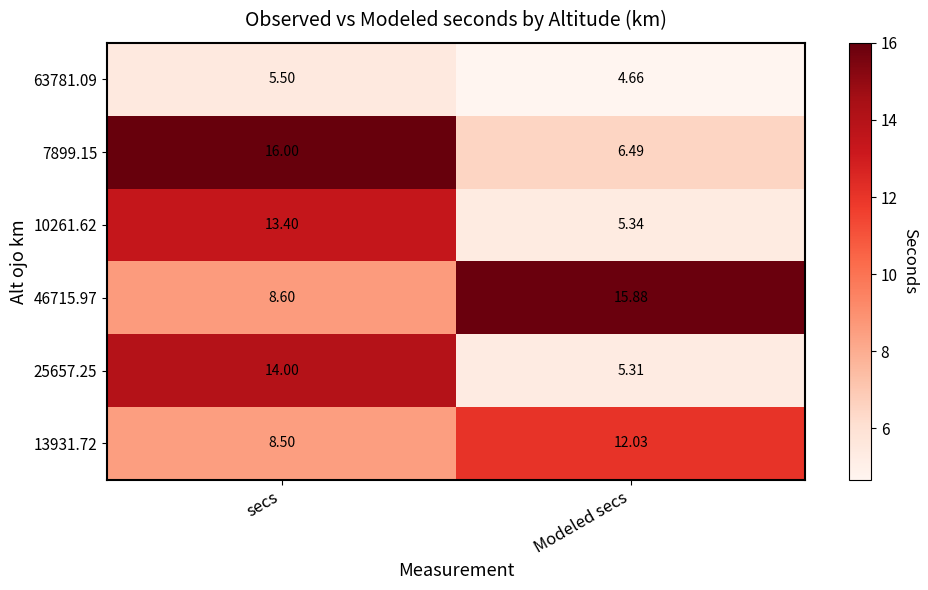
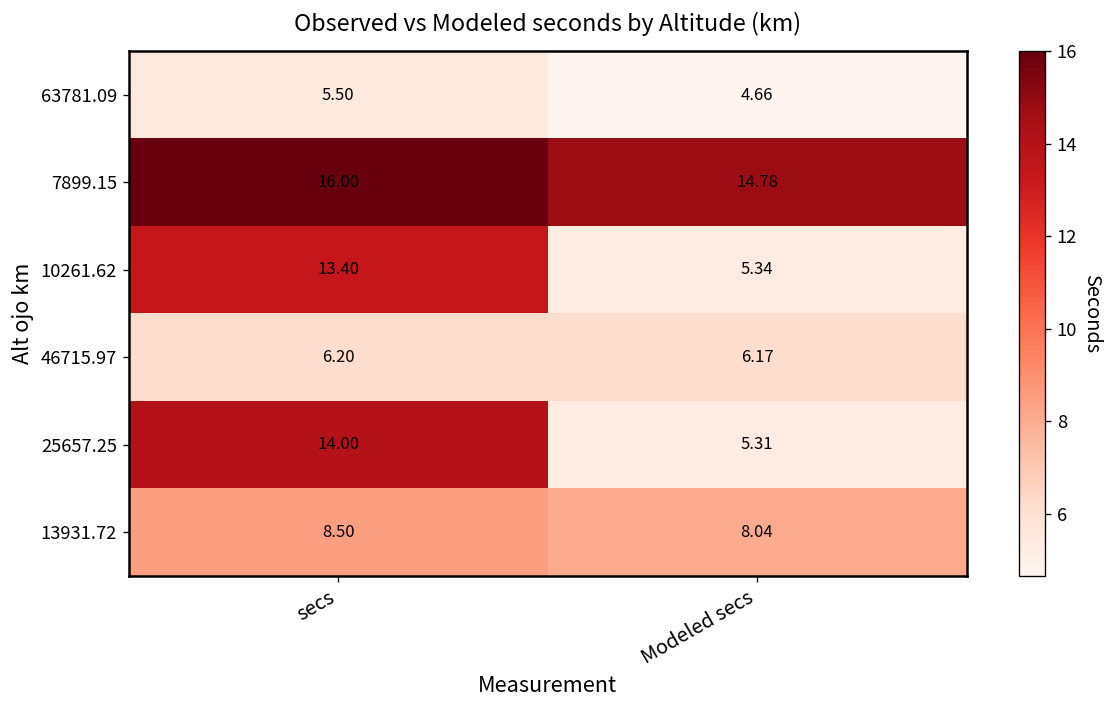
7899.15, Modeled secs: 6.49 -> 14.78
46715.97, secs: 8.60 -> 6.20
46715.97, Modeled secs: 15.88 -> 6.17
13931.72, Modeled secs: 12.03 -> 8.04
